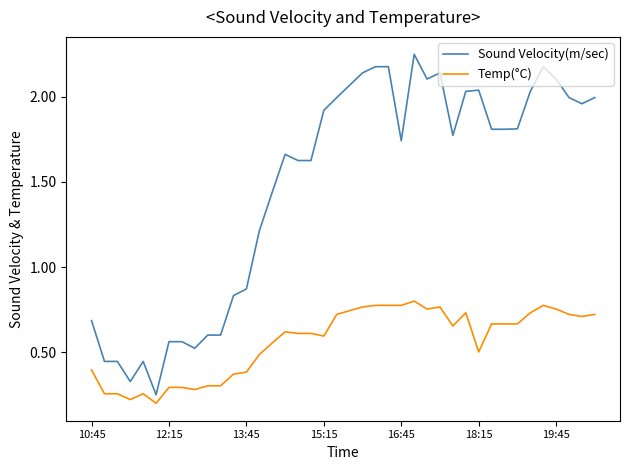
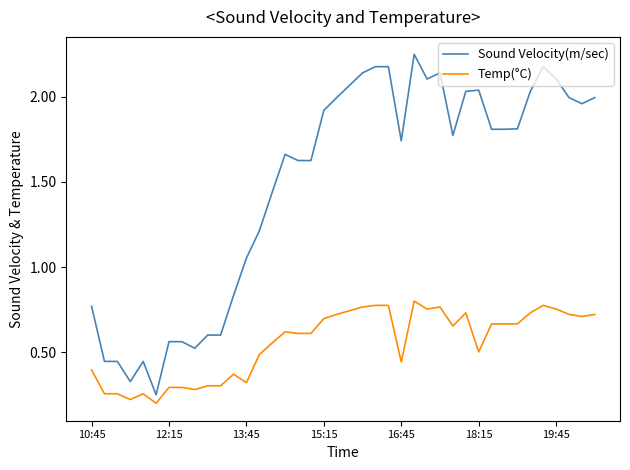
Sound Velocity(m/sec), 10:45: 0.69 -> 0.77
Sound Velocity(m/sec), 13:45: 0.87 -> 1.05
Temp(°C), 13:45: 0.38 -> 0.32
Temp(°C), 15:15: 0.59 -> 0.70
Temp(°C), 16:45: 0.78 -> 0.44
